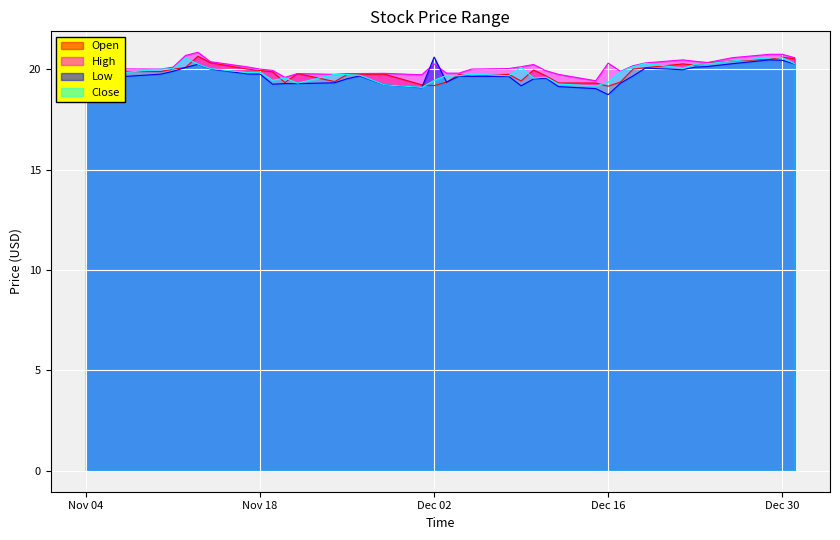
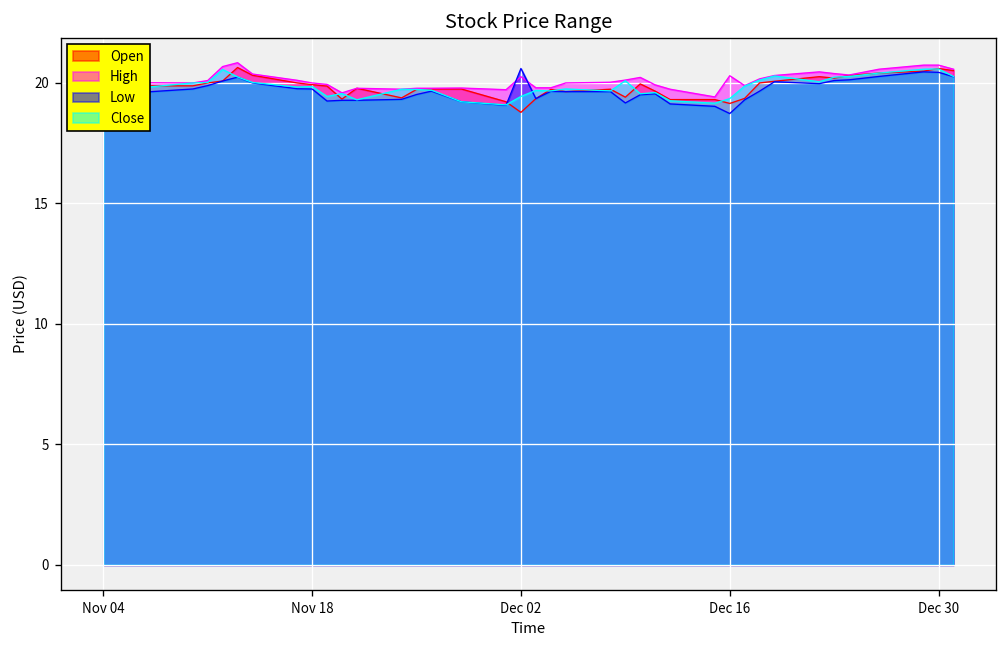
Open, Dec 02: 19.2 -> 18.8
